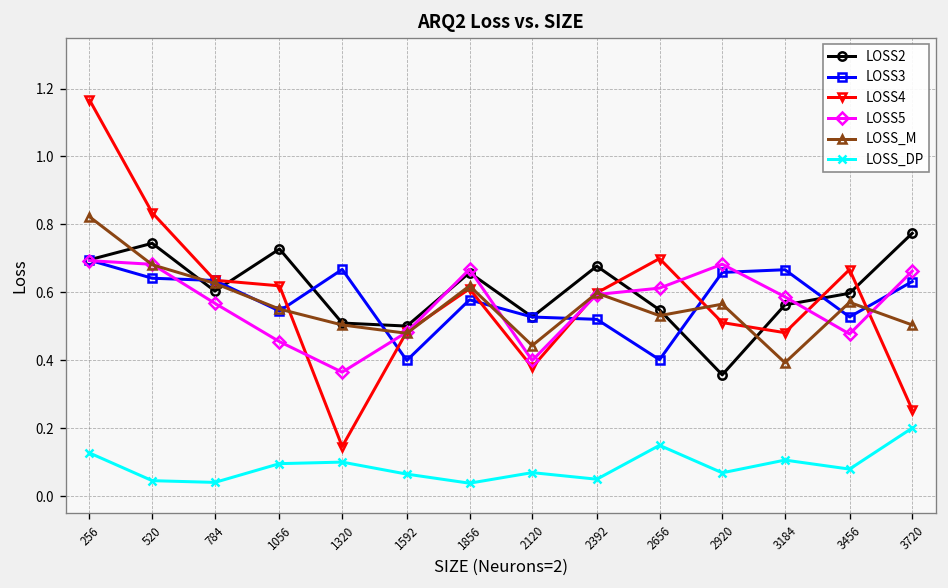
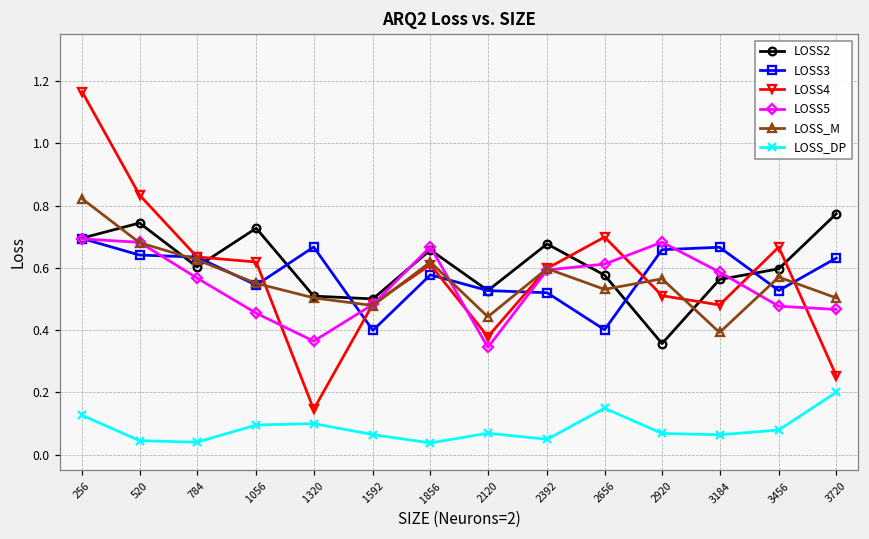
LOSS5, 2120: 0.40 -> 0.34
LOSS2, 2656: 0.55 -> 0.58
LOSS_DP, 3184: 0.11 -> 0.06
LOSS5, 3720: 0.66 -> 0.47
